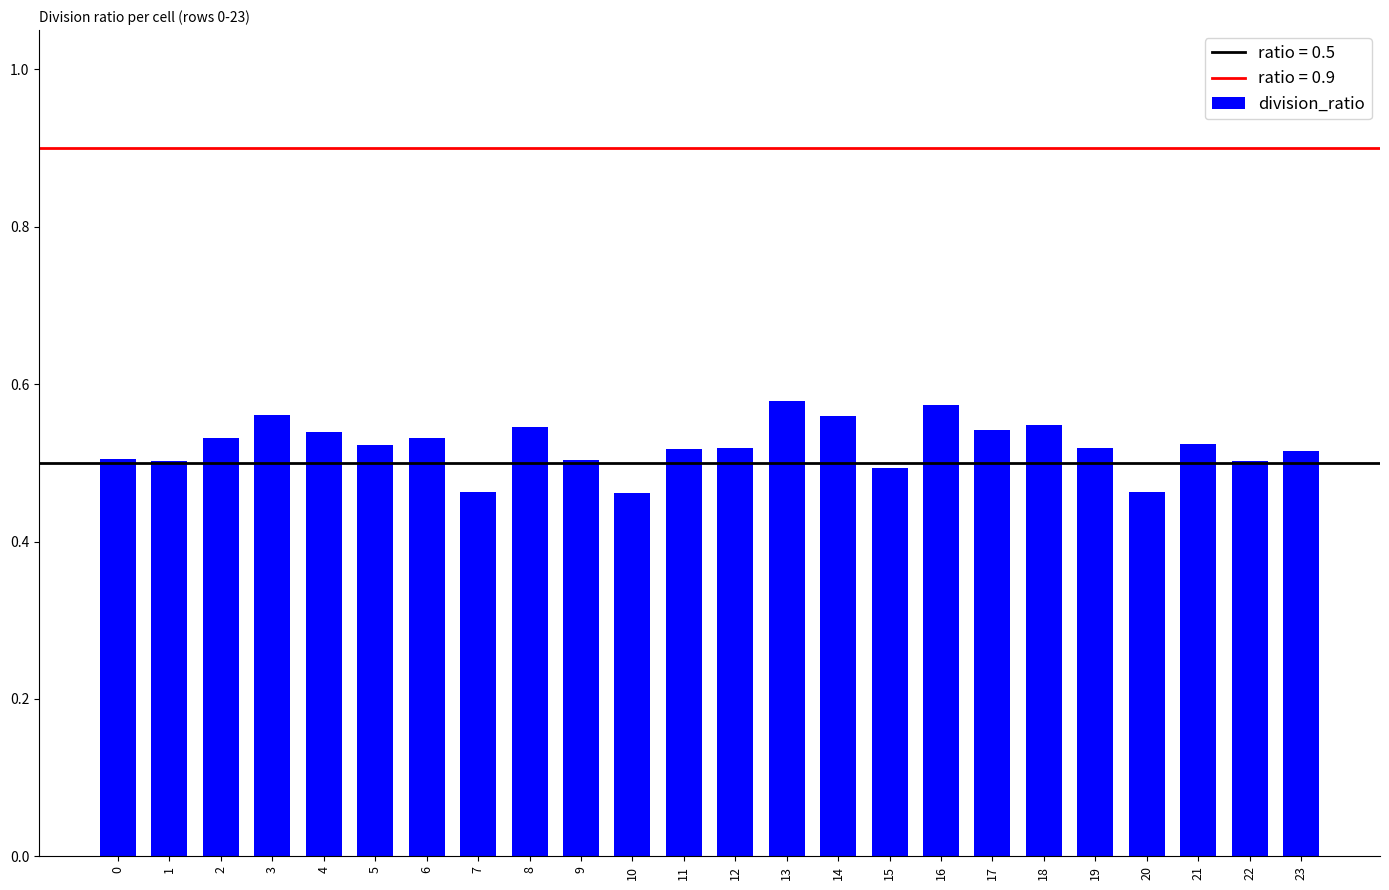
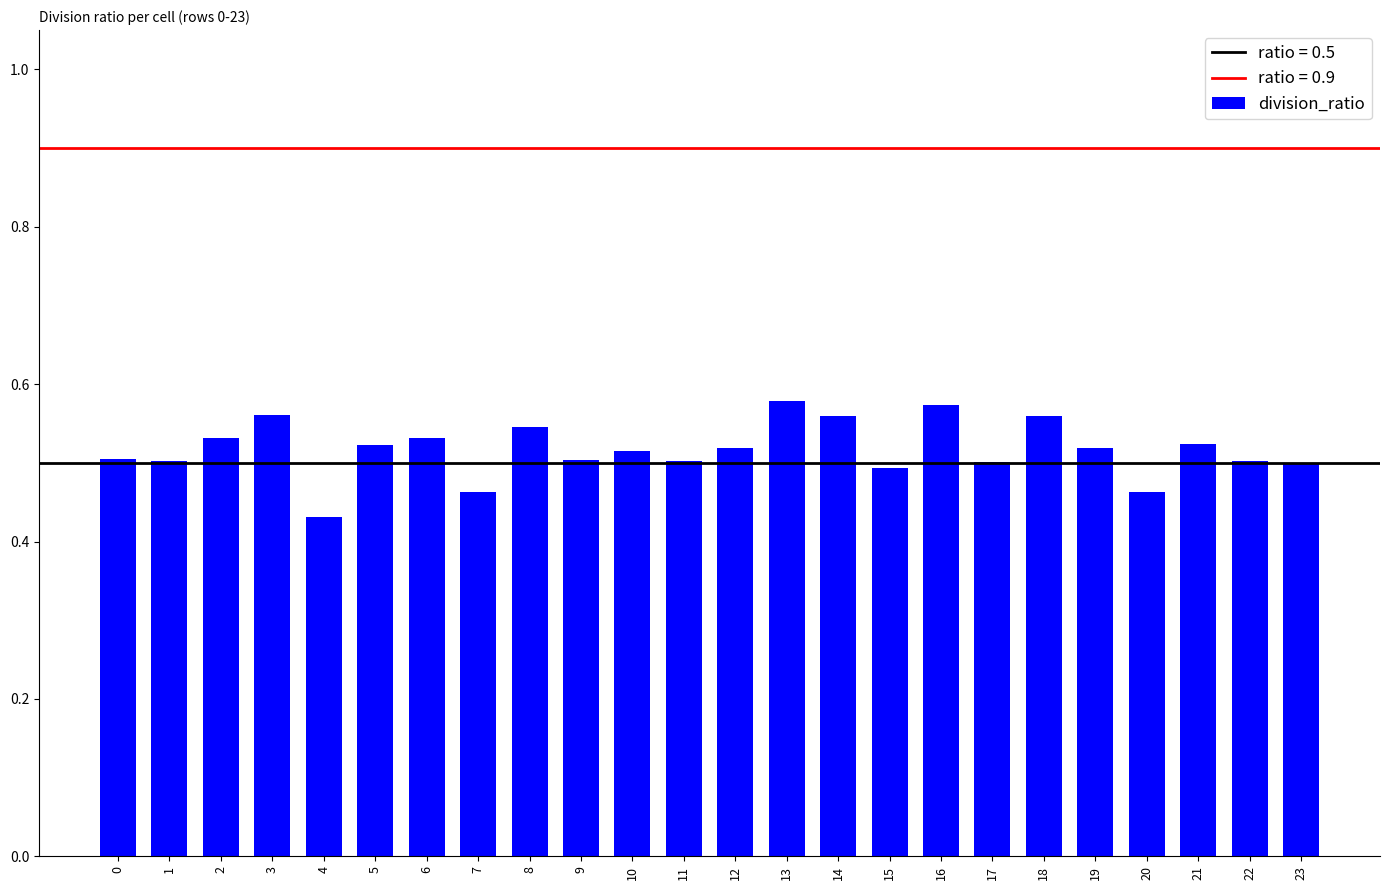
4: 0.54 -> 0.43
10: 0.46 -> 0.52
11: 0.52 -> 0.50
17: 0.54 -> 0.50
18: 0.55 -> 0.56
23: 0.51 -> 0.50
